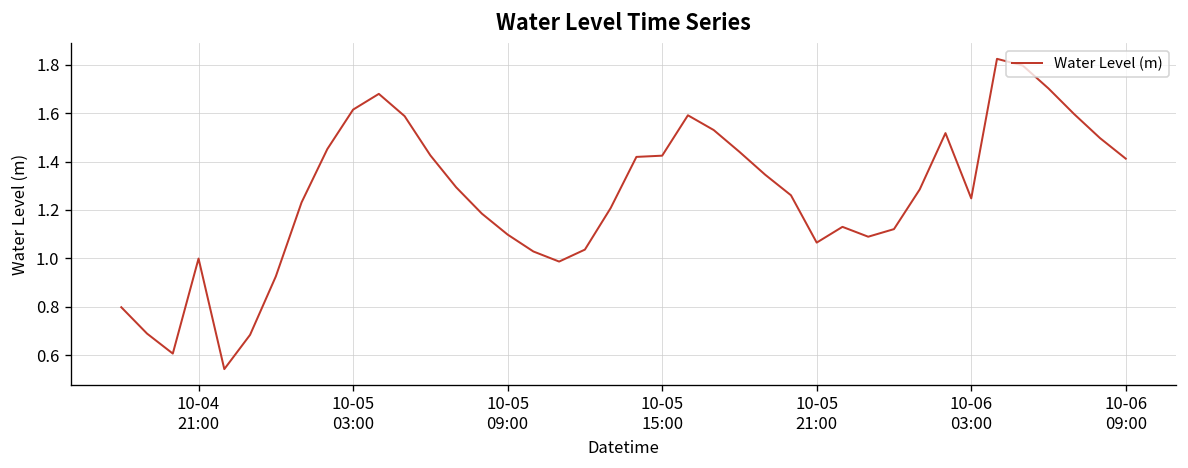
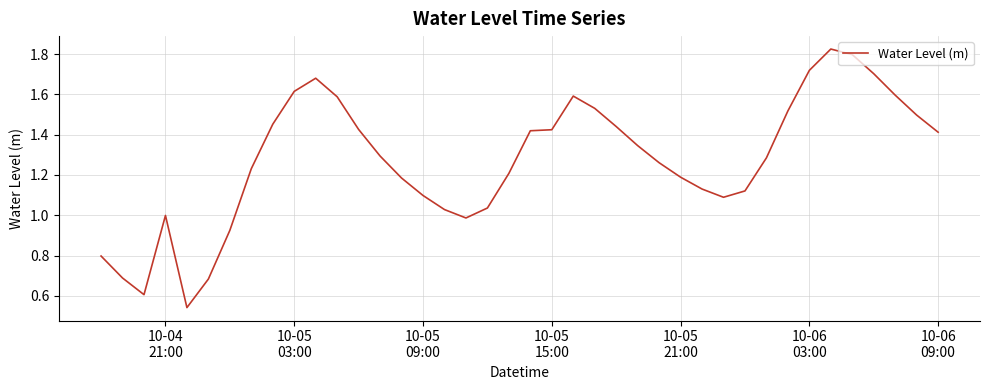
10-05 21:00: 1.07 -> 1.19
10-06 03:00: 1.25 -> 1.72
